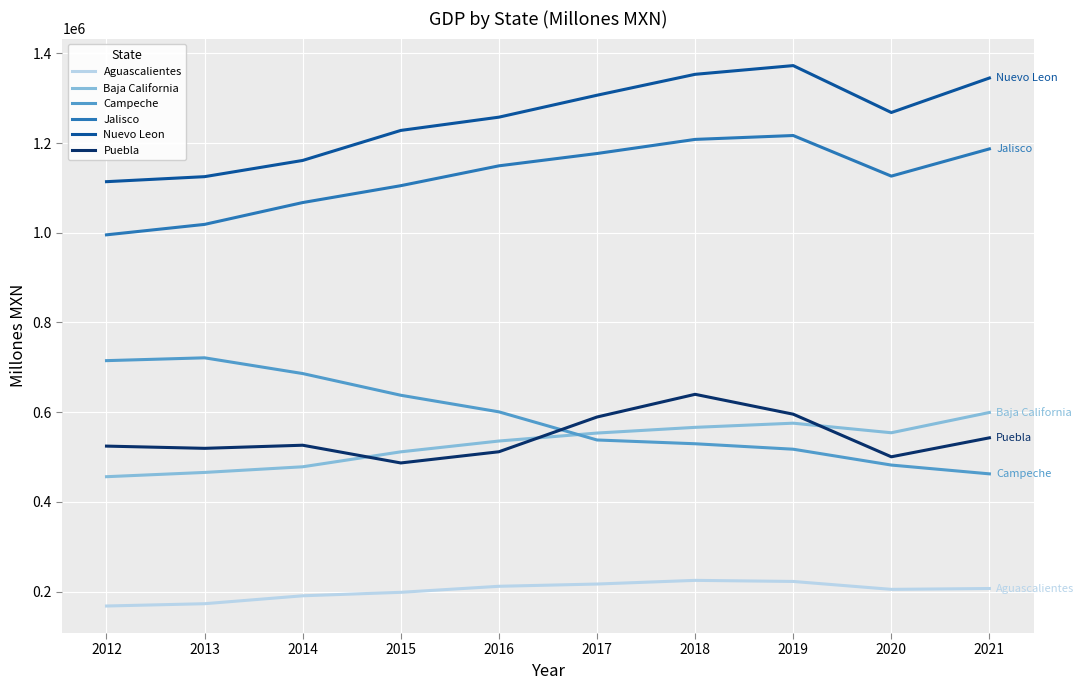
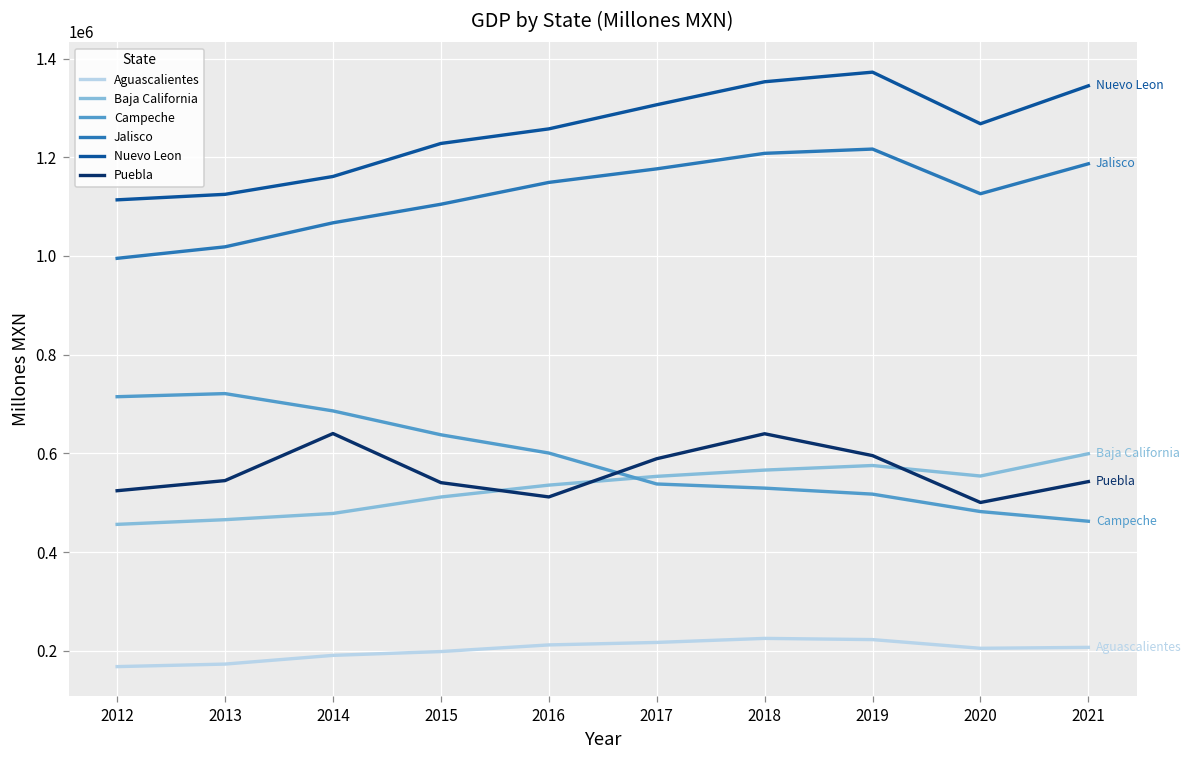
Puebla, 2013: 520000 -> 540000
Puebla, 2014: 530000 -> 640000
Puebla, 2015: 490000 -> 540000
